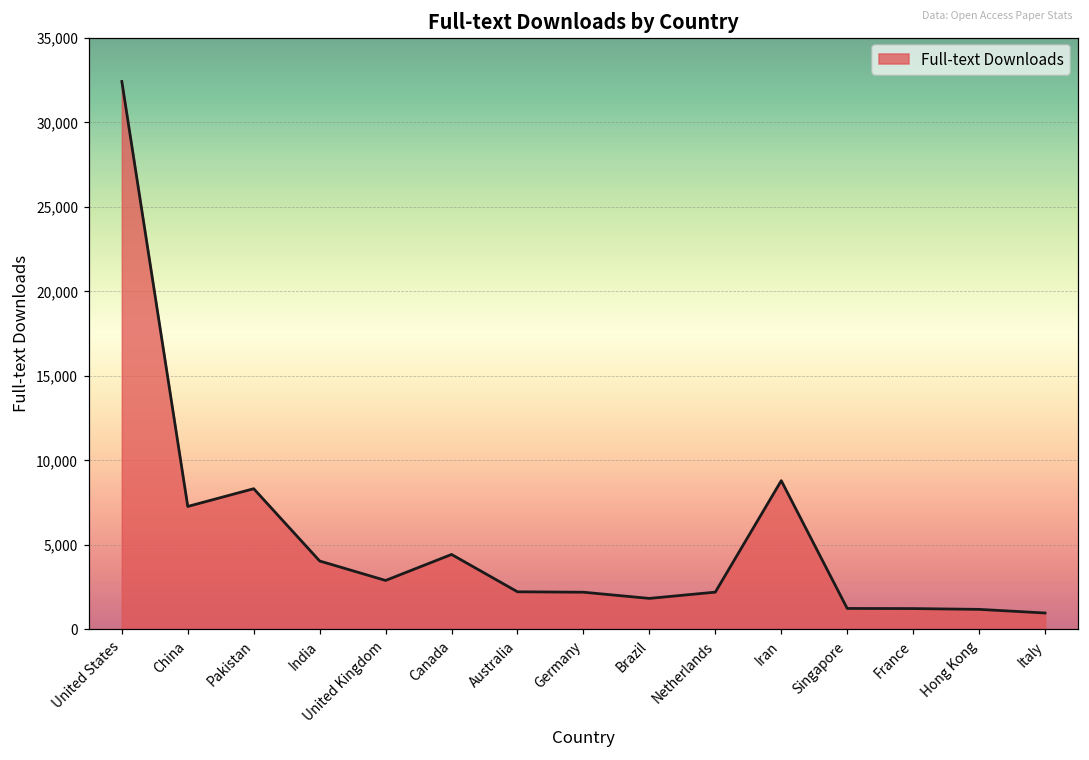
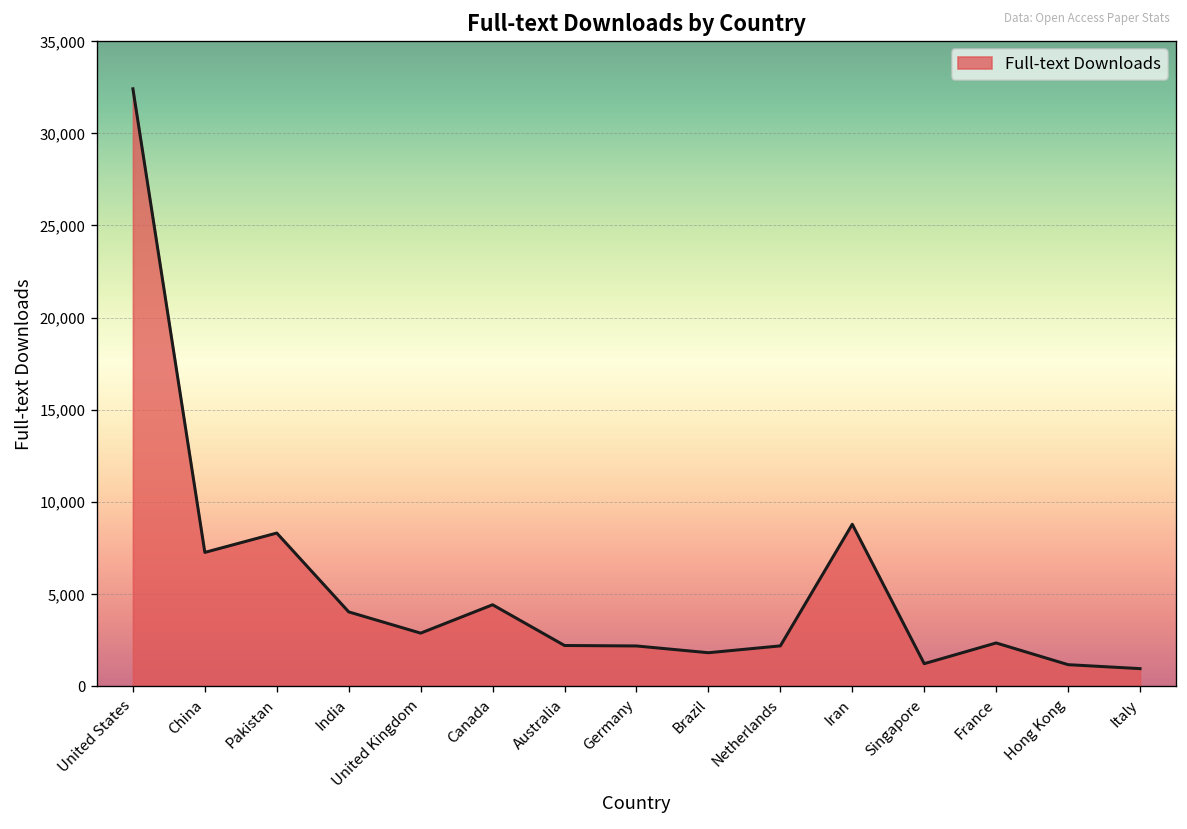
France: 1,200 -> 2,400
